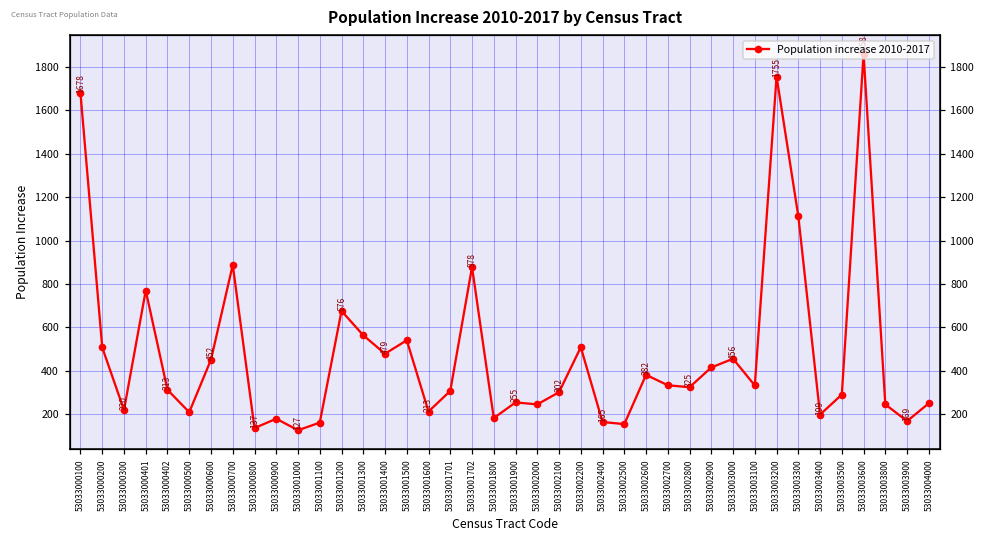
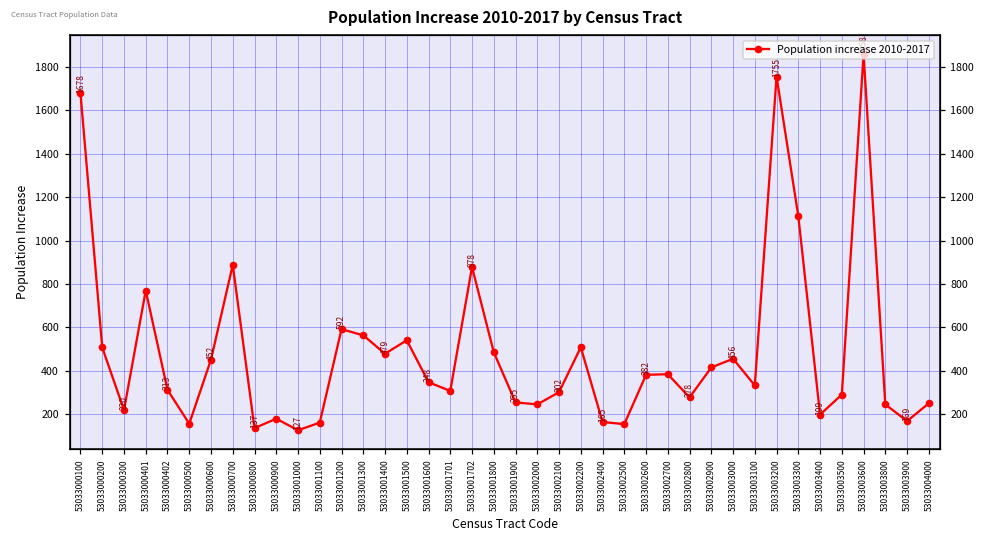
53033000500: 210 -> 160
53033001200: 676 -> 592
53033001600: 213 -> 348
53033001800: 180 -> 490
53033002700: 330 -> 390
53033002800: 325 -> 278
